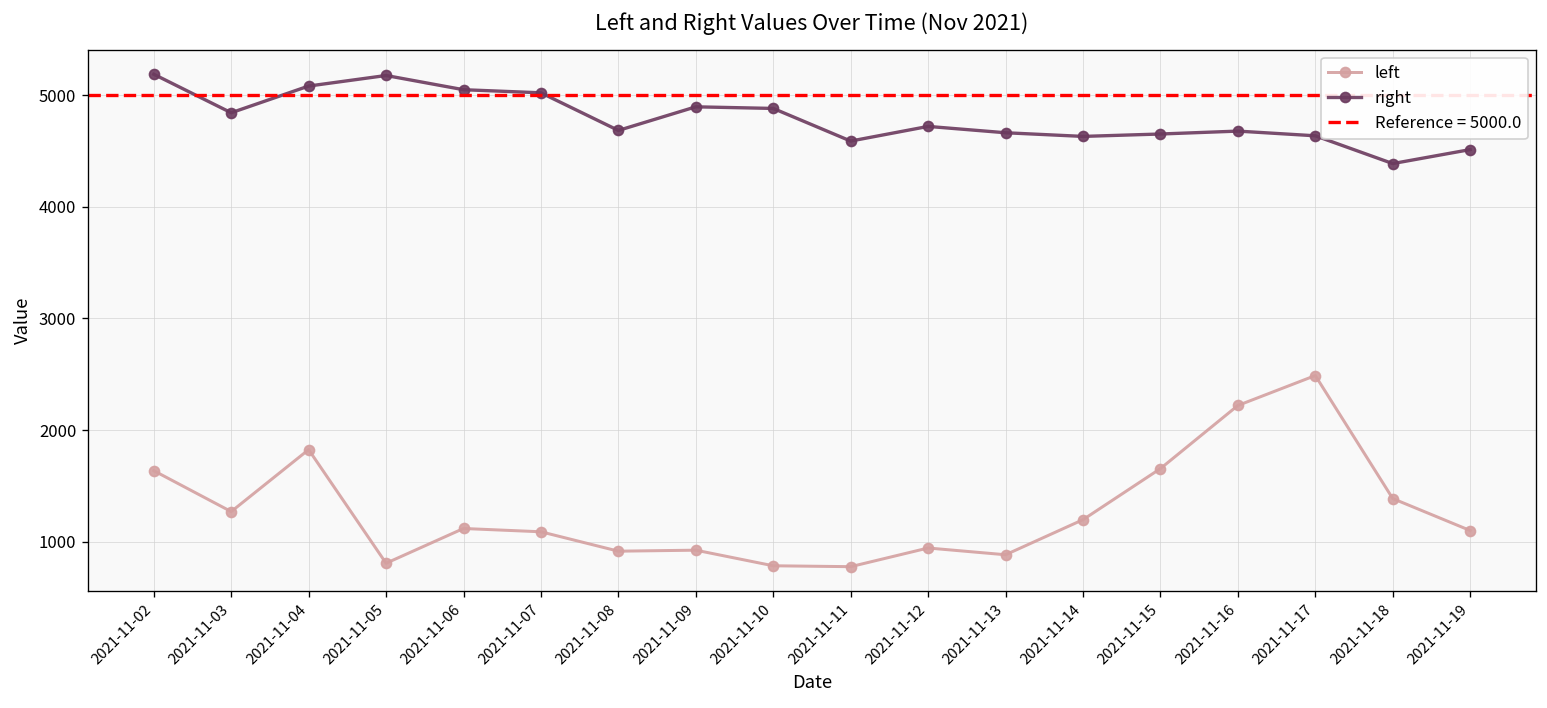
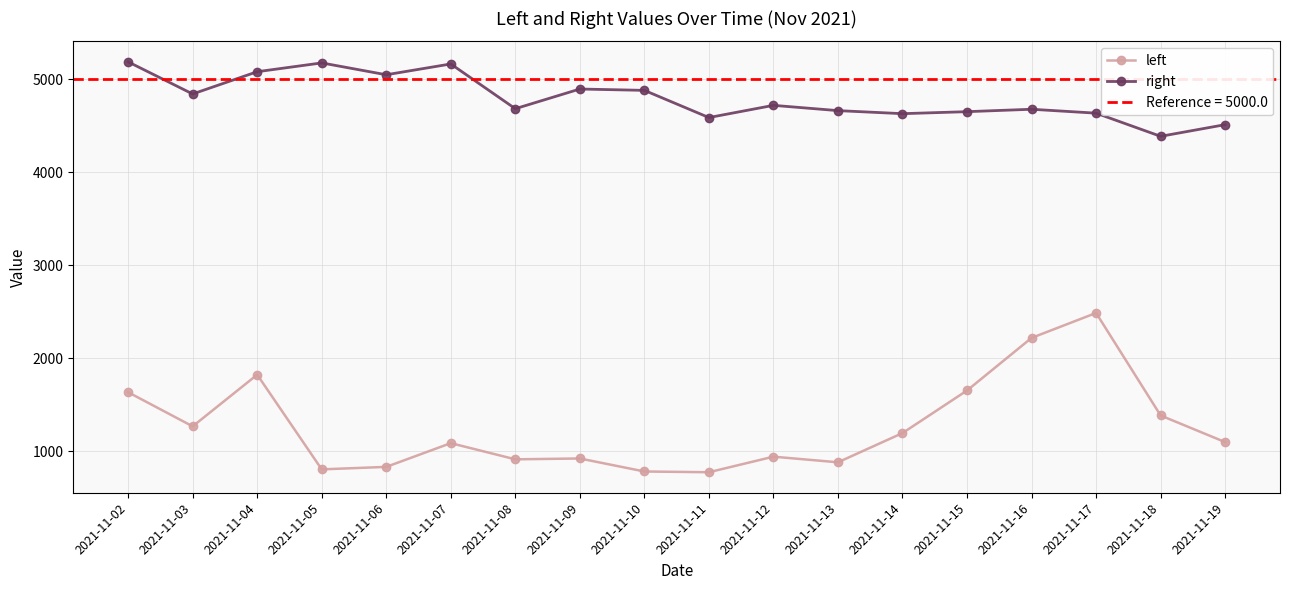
left, 2021-11-06: 1100 -> 800
right, 2021-11-07: 5000 -> 5200
